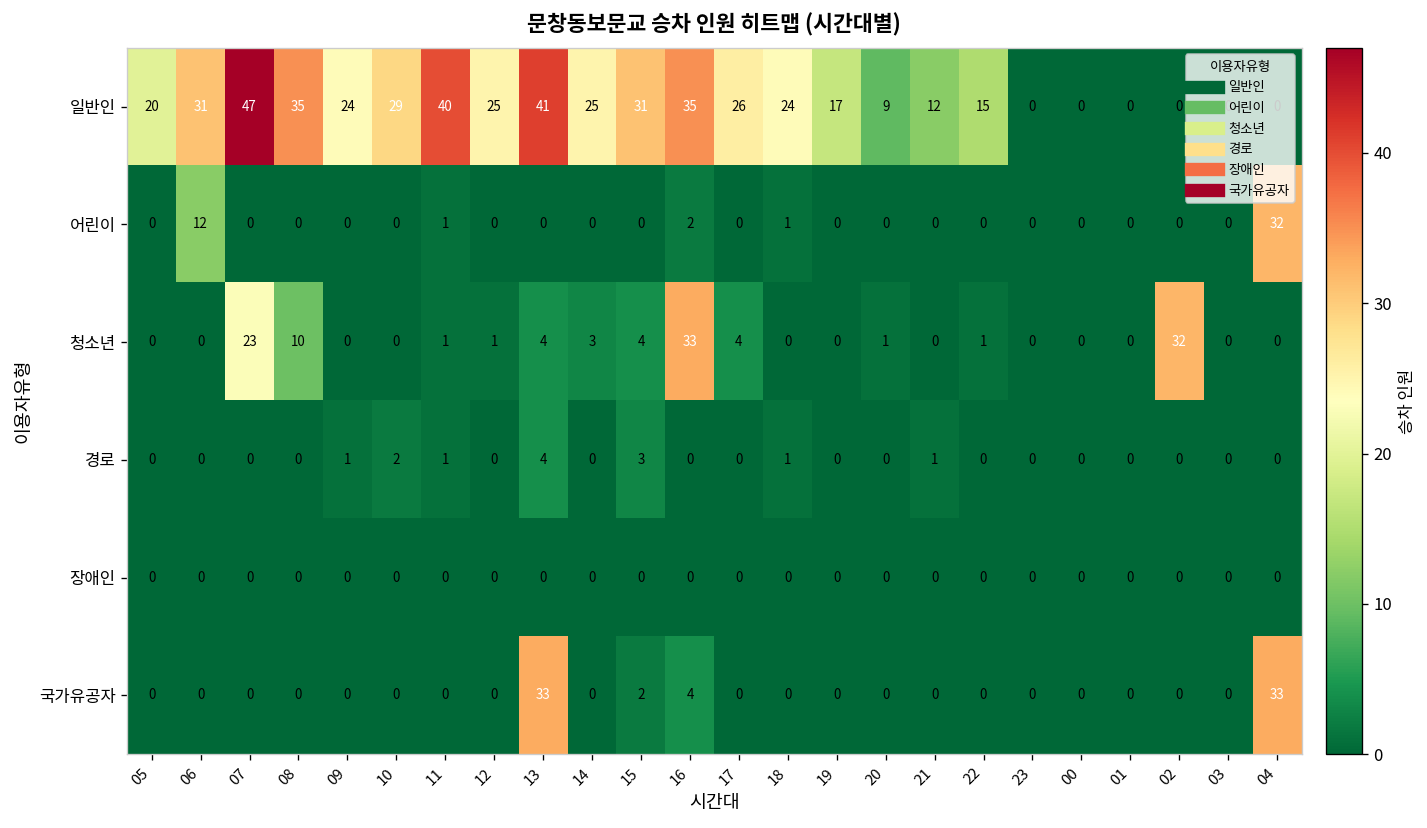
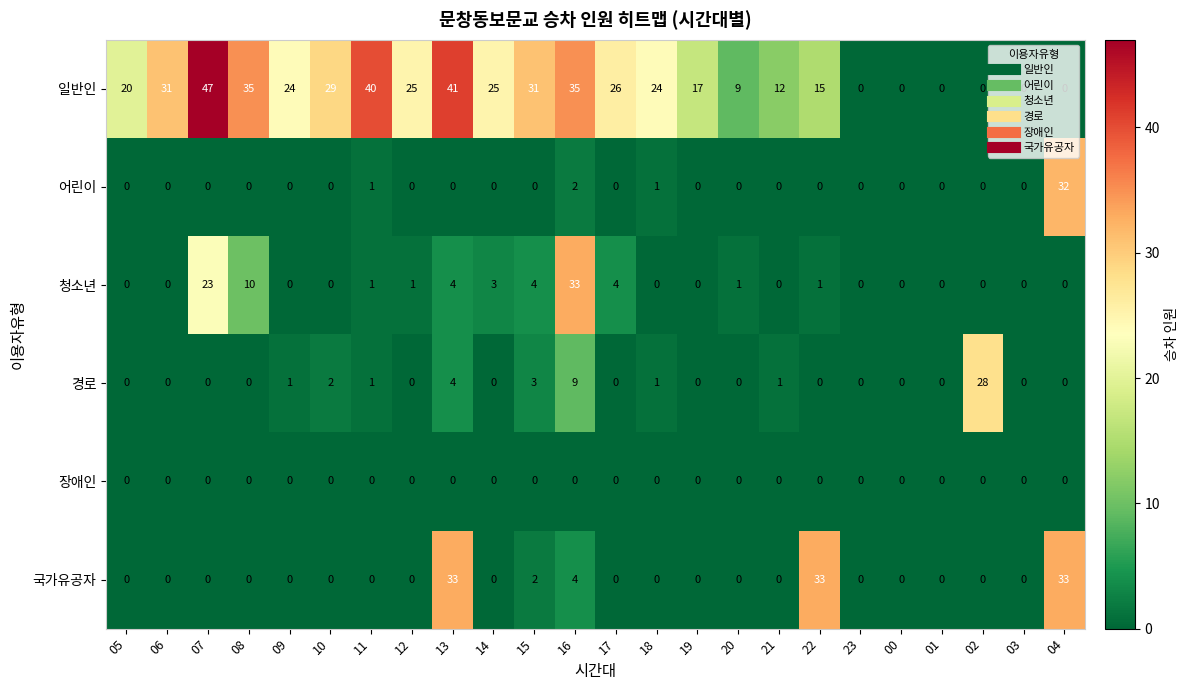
어린이, 06: 12 -> 0
청소년, 02: 32 -> 0
경로, 16: 0 -> 9
경로, 02: 0 -> 28
국가유공자, 22: 0 -> 33
